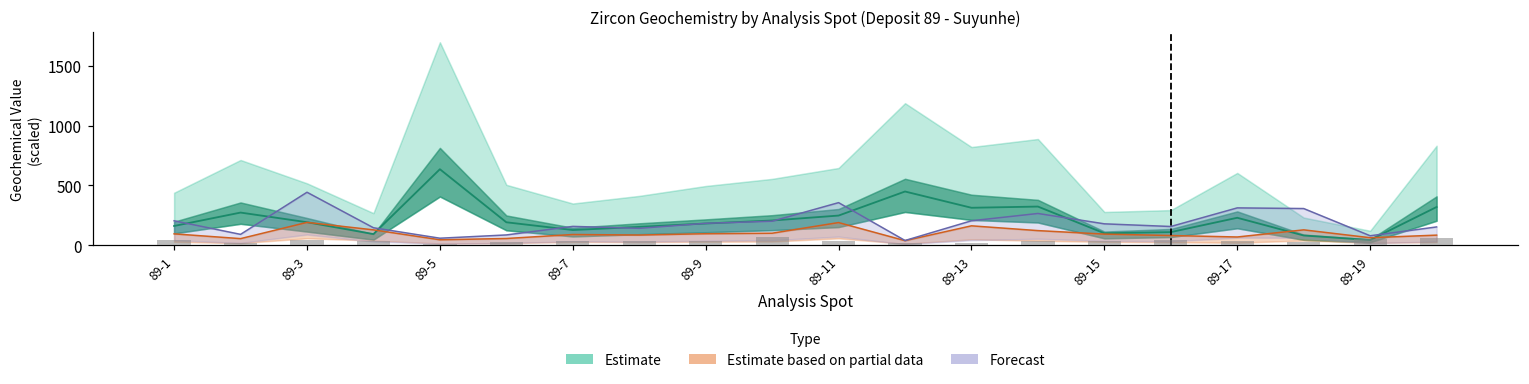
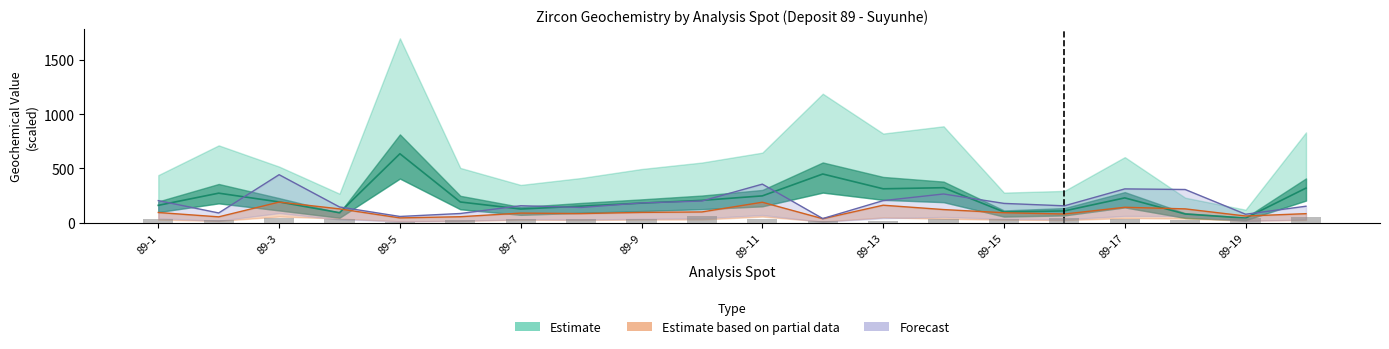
Estimate based on partial data, 89-17: 70 -> 140
